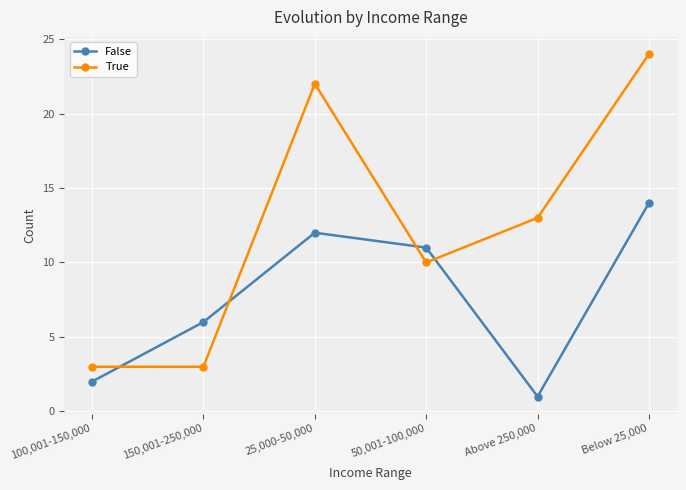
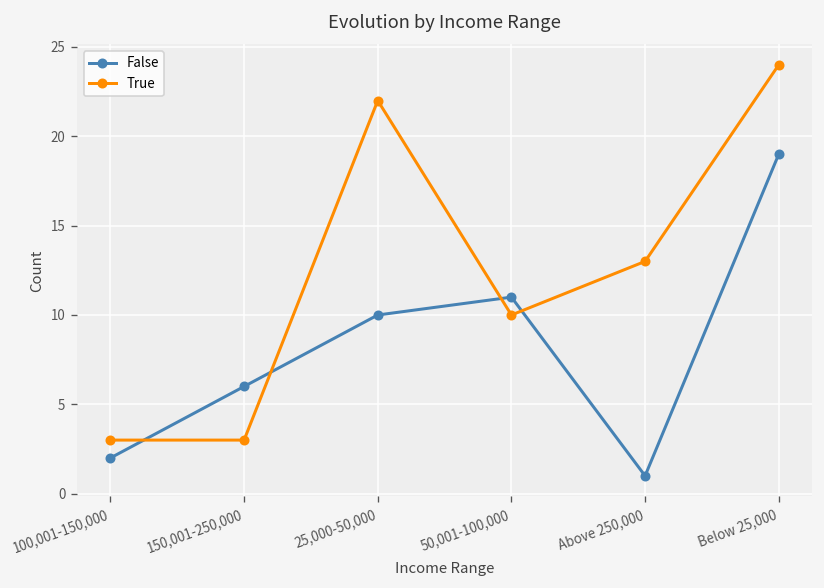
False, 25,000-50,000: 12 -> 10
False, Below 25,000: 14 -> 19
